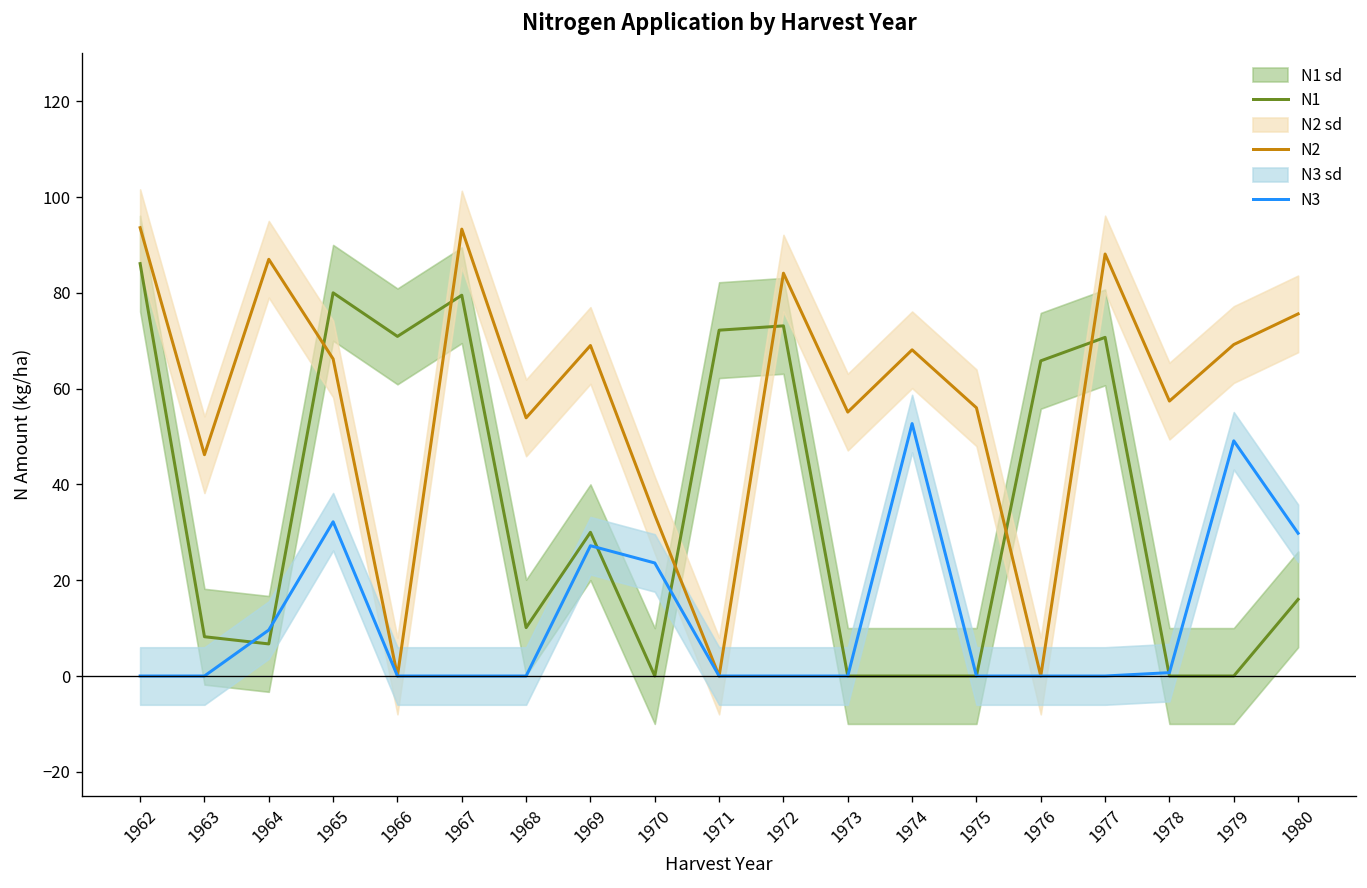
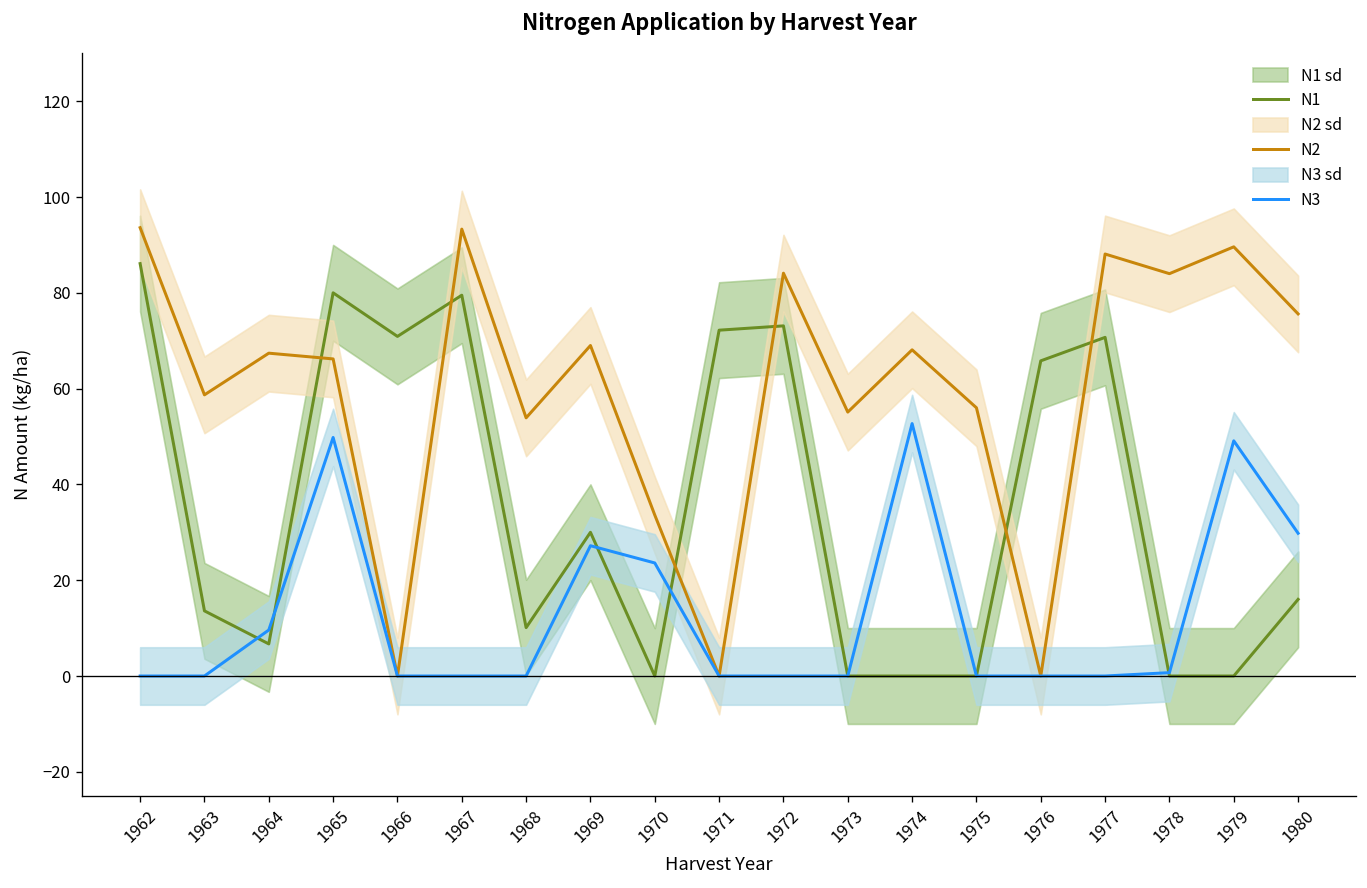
N1, 1963: 8 -> 14
N2, 1963: 46 -> 59
N2, 1964: 87 -> 67
N3, 1965: 32 -> 50
N2, 1978: 57 -> 84
N2, 1979: 69 -> 90
